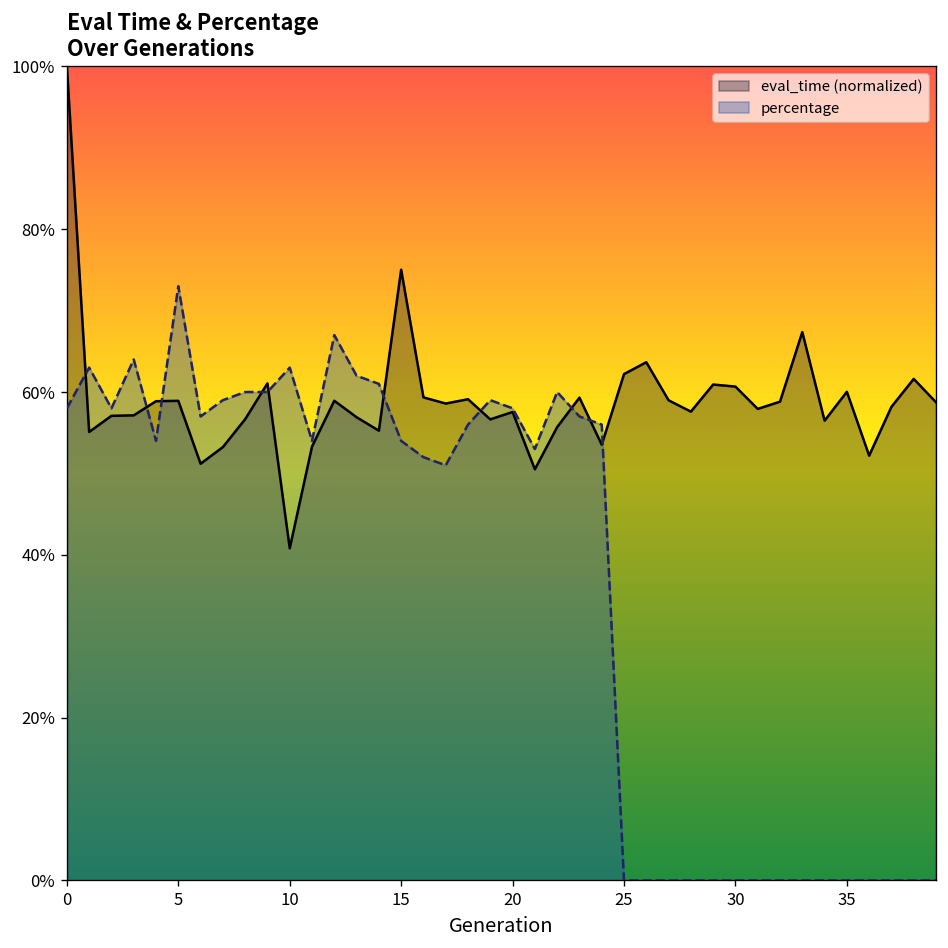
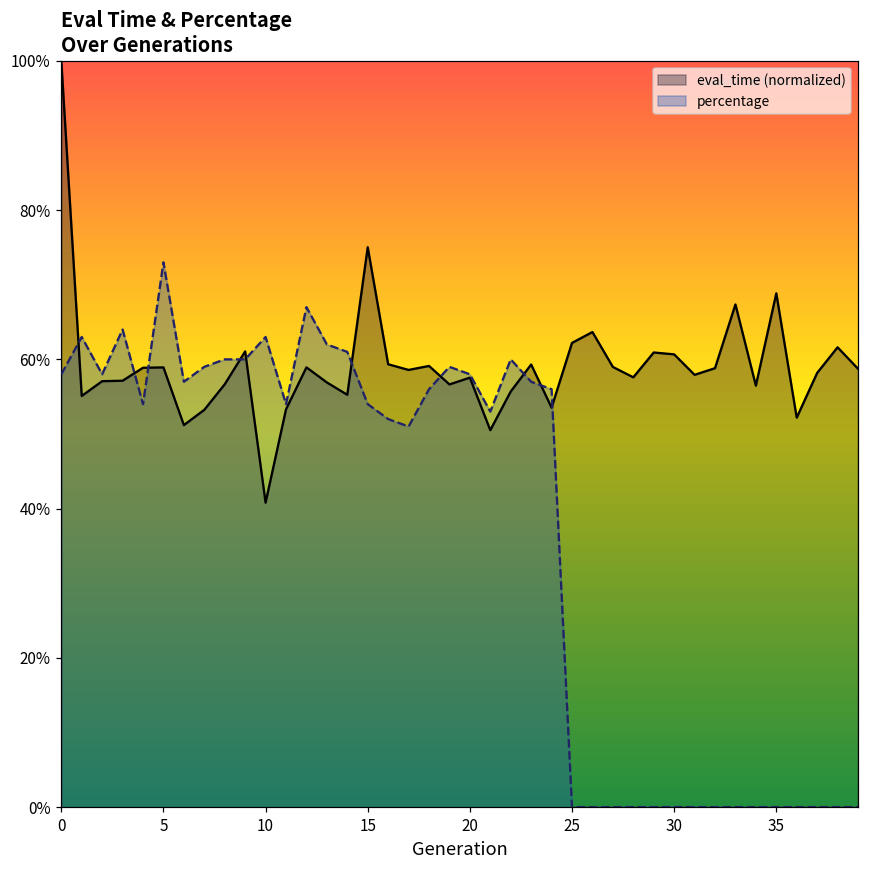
eval_time (normalized), 35: 60% -> 69%
